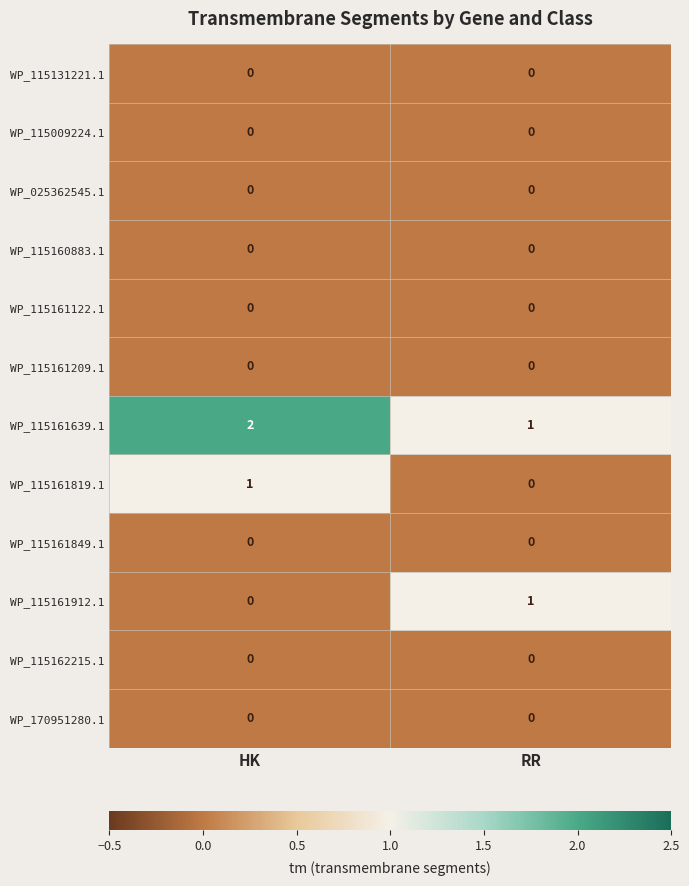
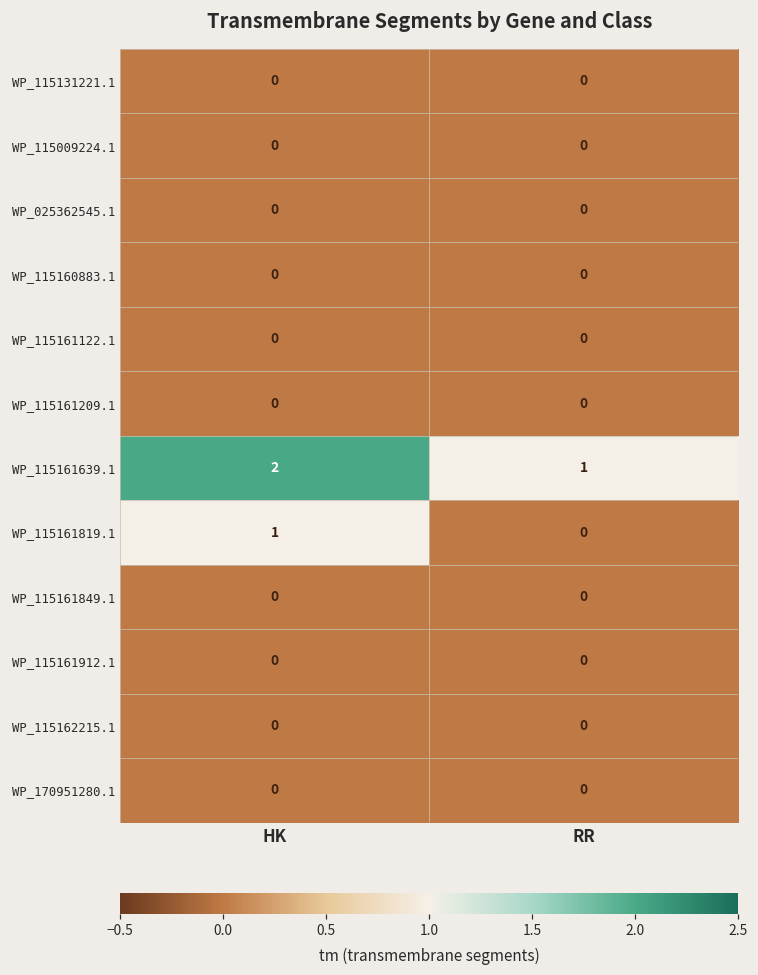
WP_115161912.1, RR: 1 -> 0
